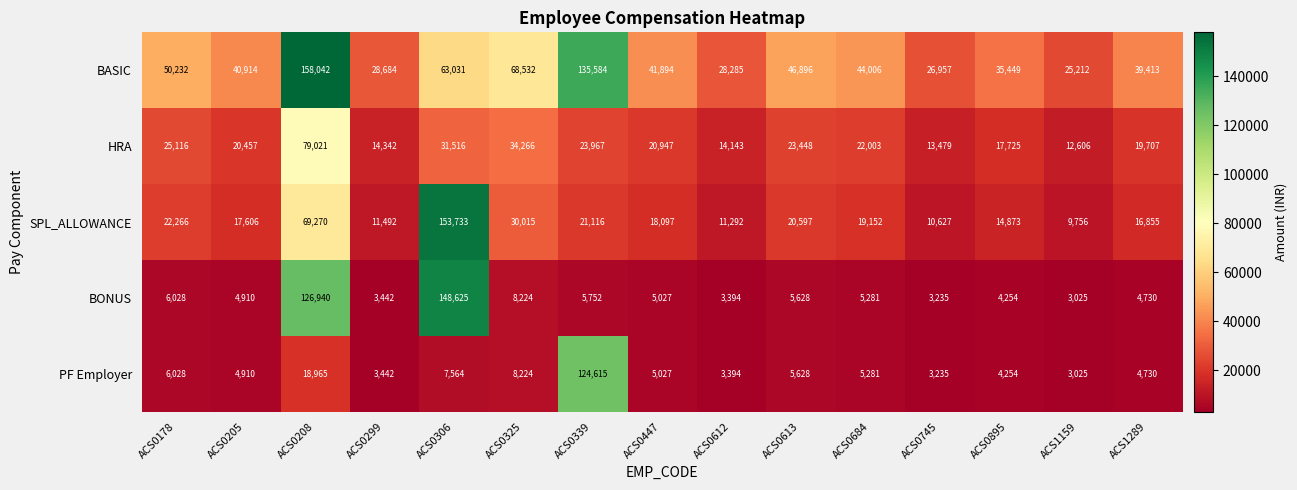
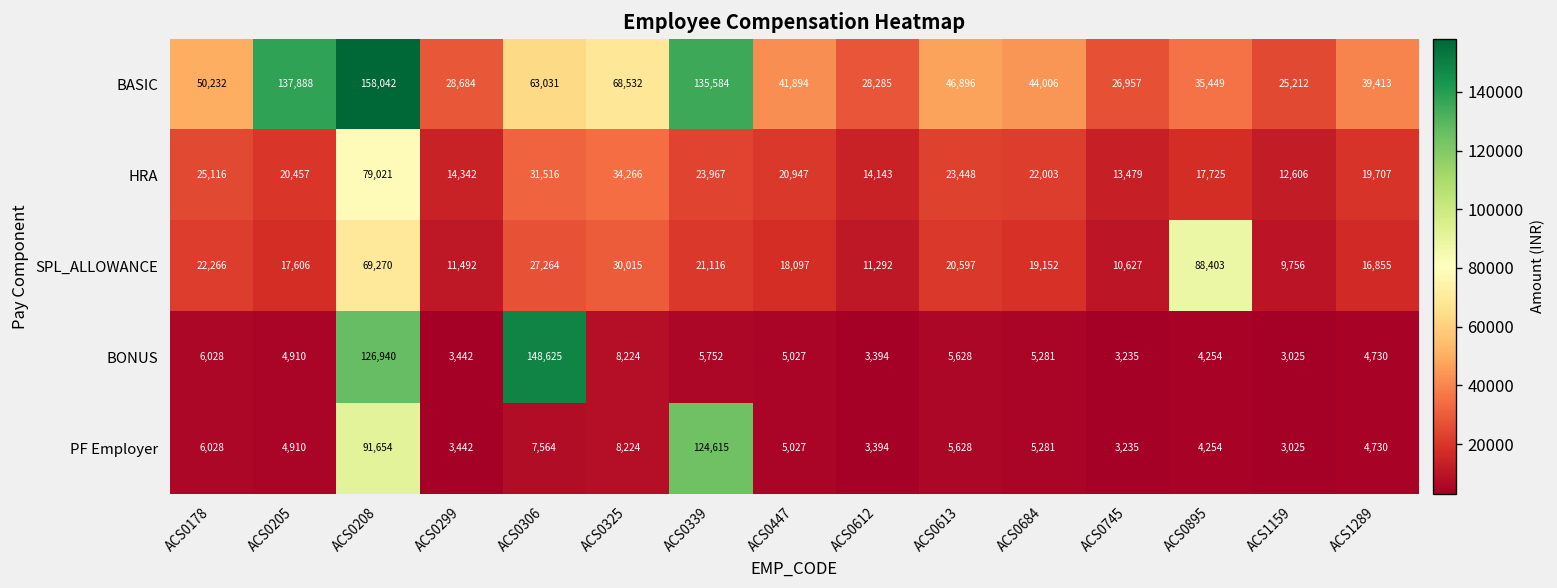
BASIC, ACS0205: 40,914 -> 137,888
SPL_ALLOWANCE, ACS0306: 153,733 -> 27,264
SPL_ALLOWANCE, ACS0895: 14,873 -> 88,403
PF Employer, ACS0208: 18,965 -> 91,654
